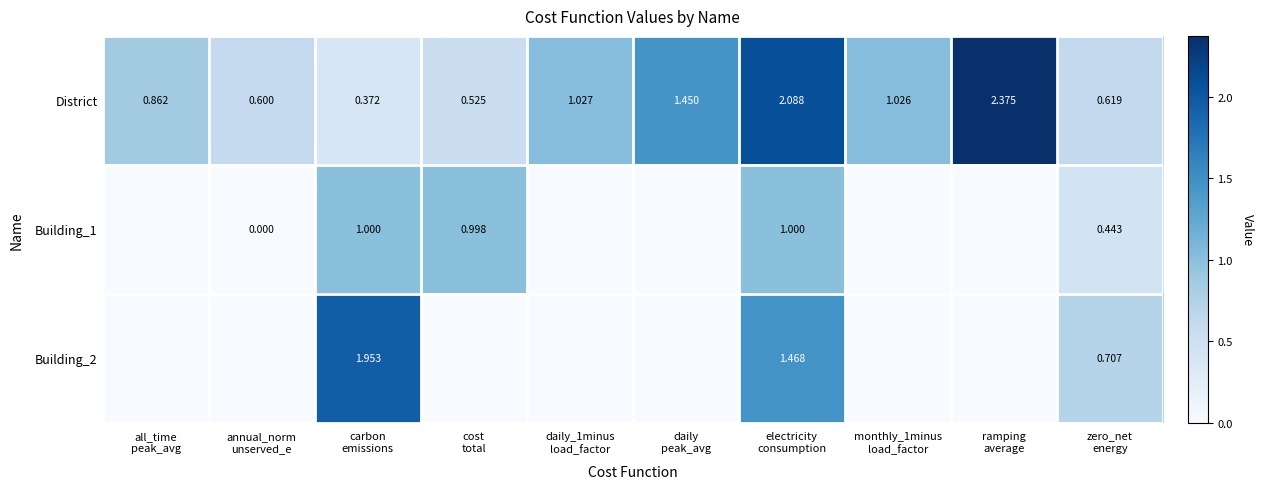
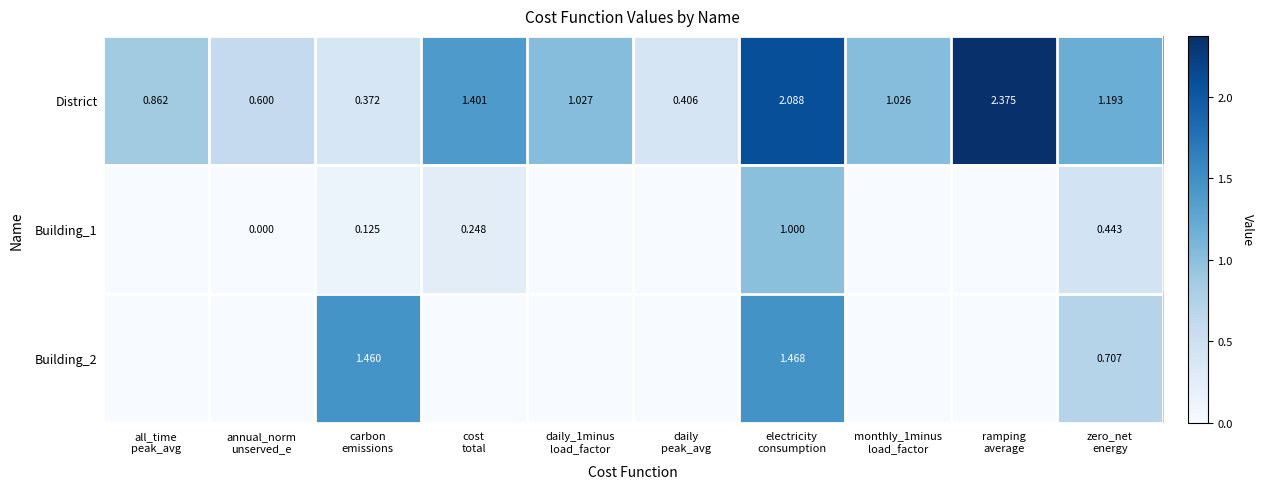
District, cost total: 0.525 -> 1.401
District, daily peak_avg: 1.450 -> 0.406
District, zero_net energy: 0.619 -> 1.193
Building_1, carbon emissions: 1.000 -> 0.125
Building_1, cost total: 0.998 -> 0.248
Building_2, carbon emissions: 1.953 -> 1.460
